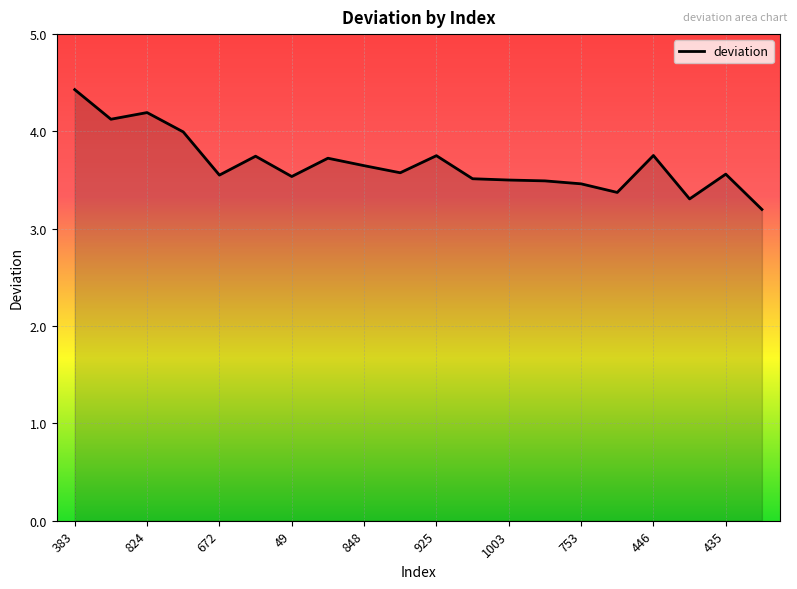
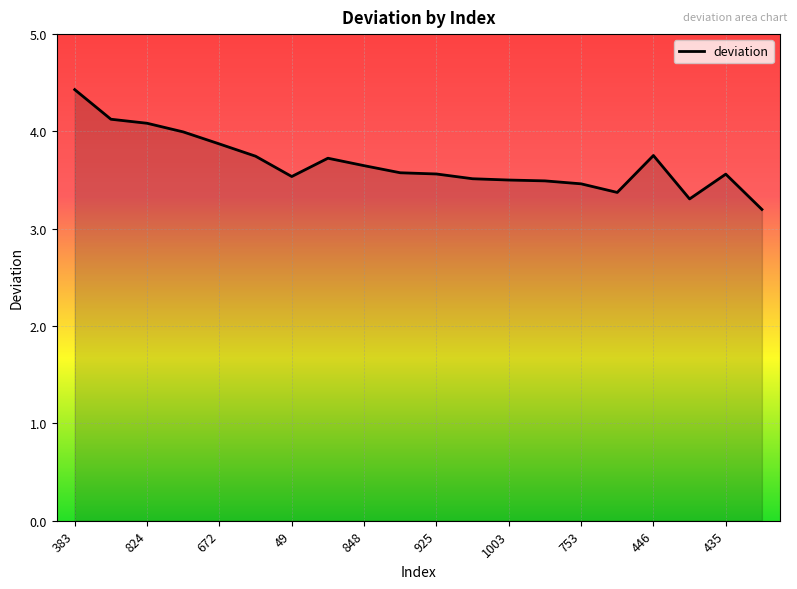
824: 4.2 -> 4.1
672: 3.6 -> 3.9
925: 3.8 -> 3.6
